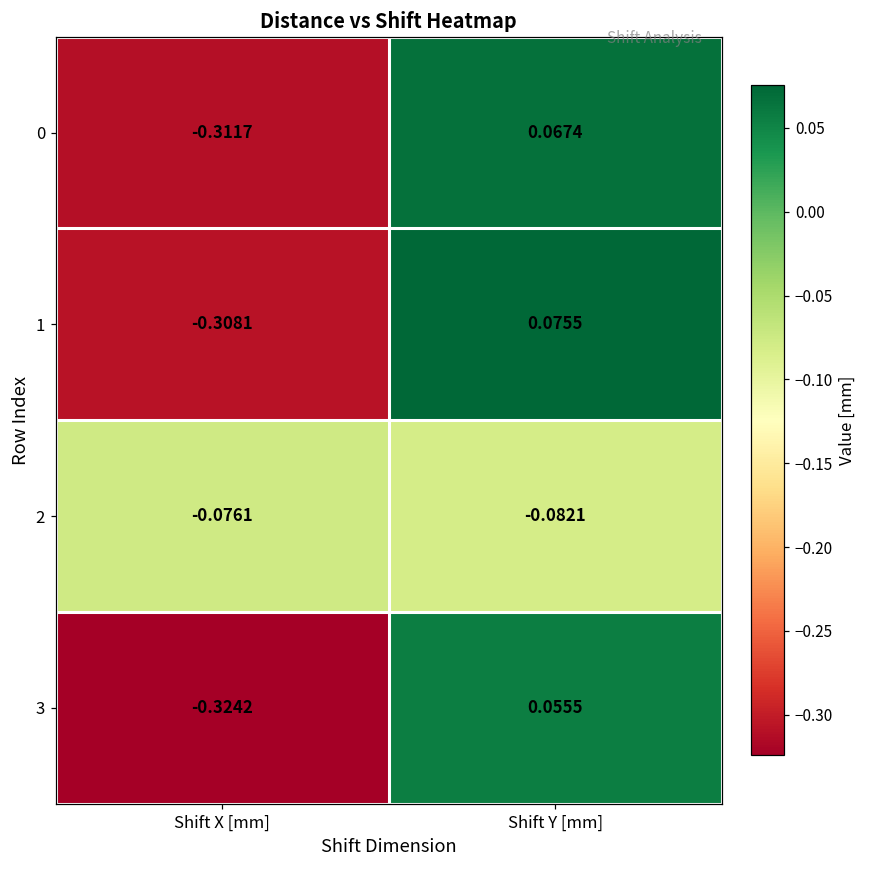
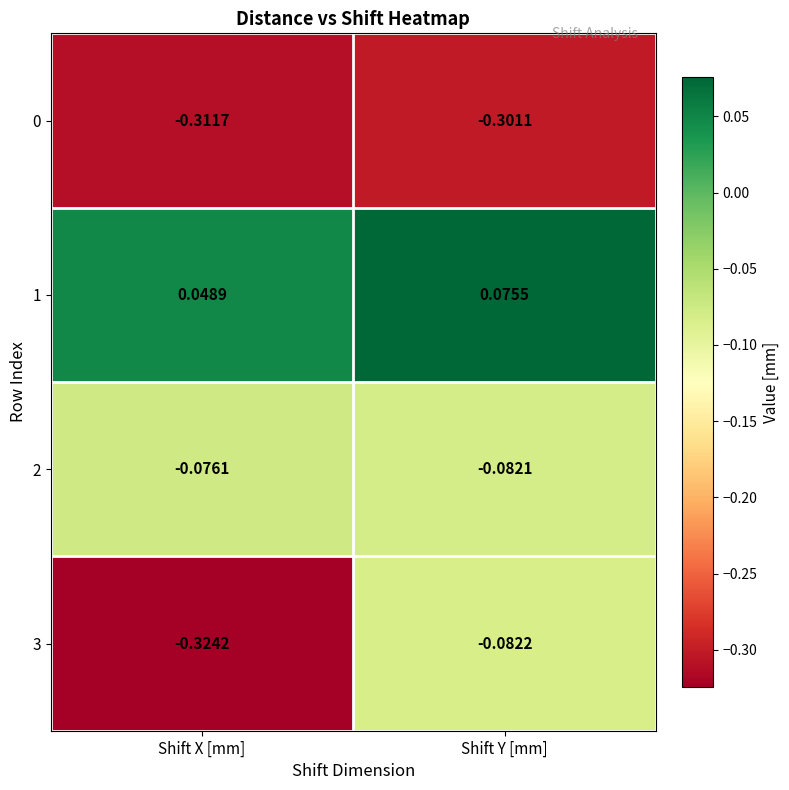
0, Shift Y [mm]: 0.0674 -> -0.3011
1, Shift X [mm]: -0.3081 -> 0.0489
3, Shift Y [mm]: 0.0555 -> -0.0822
